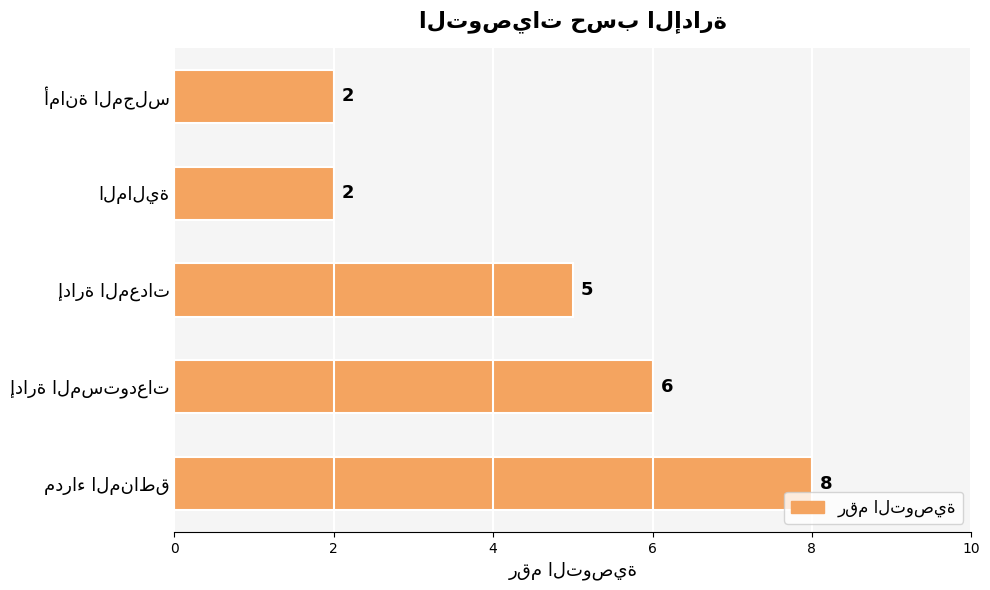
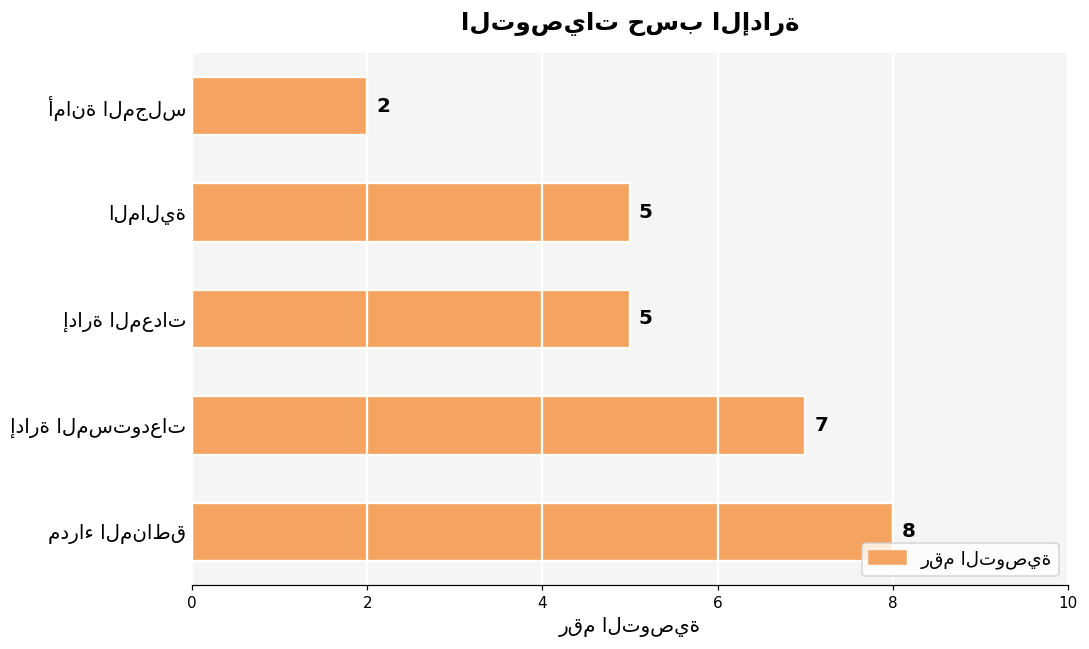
المالية: 2 -> 5
إدارة المستودعات: 6 -> 7
